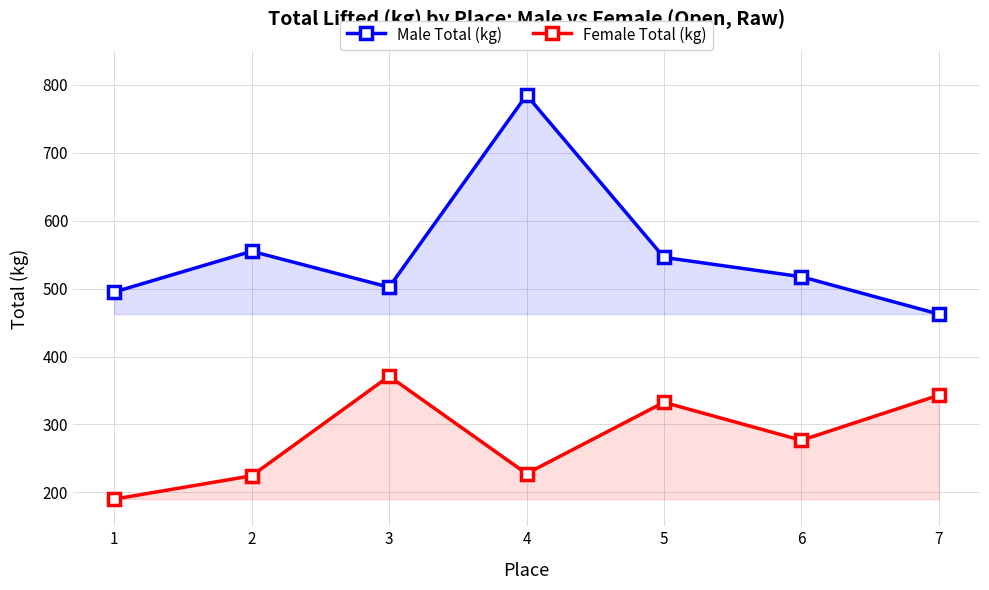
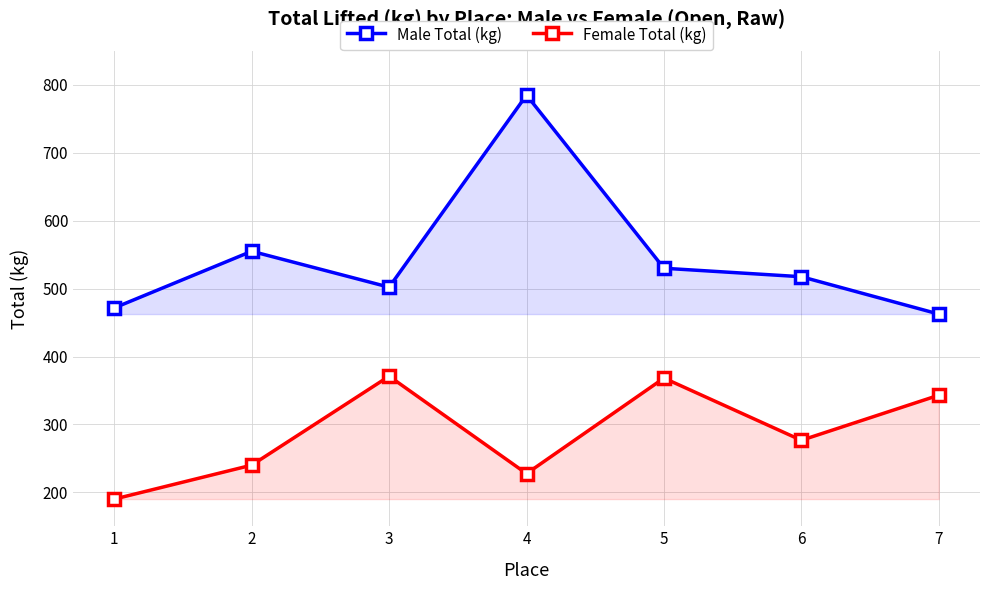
Male Total (kg), 1: 500 -> 470
Female Total (kg), 2: 220 -> 240
Male Total (kg), 5: 550 -> 530
Female Total (kg), 5: 330 -> 370
